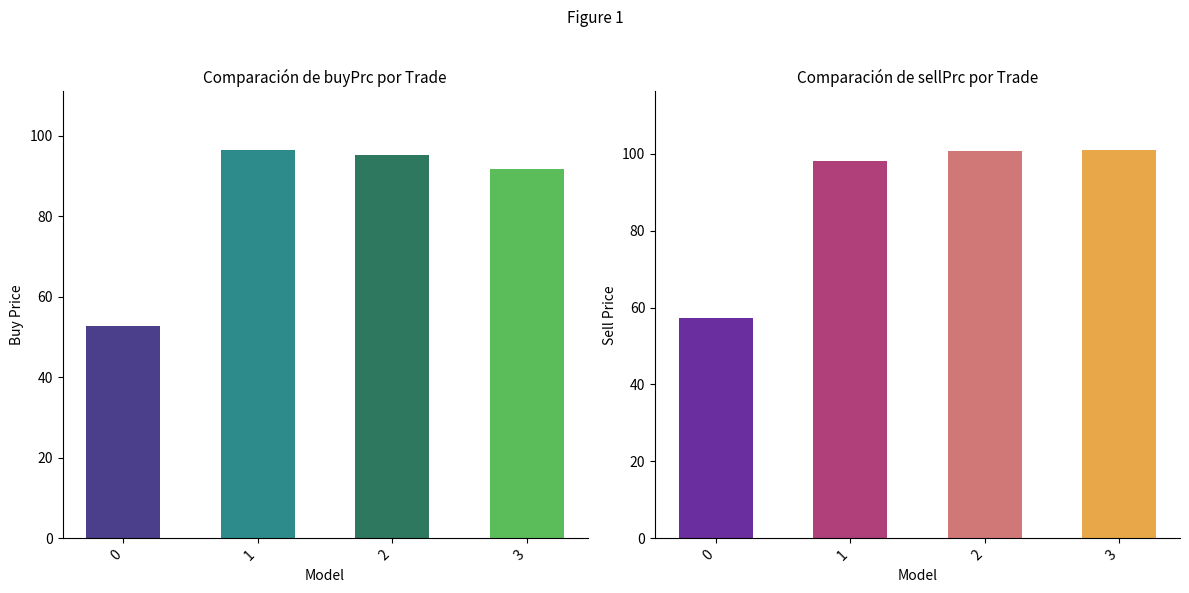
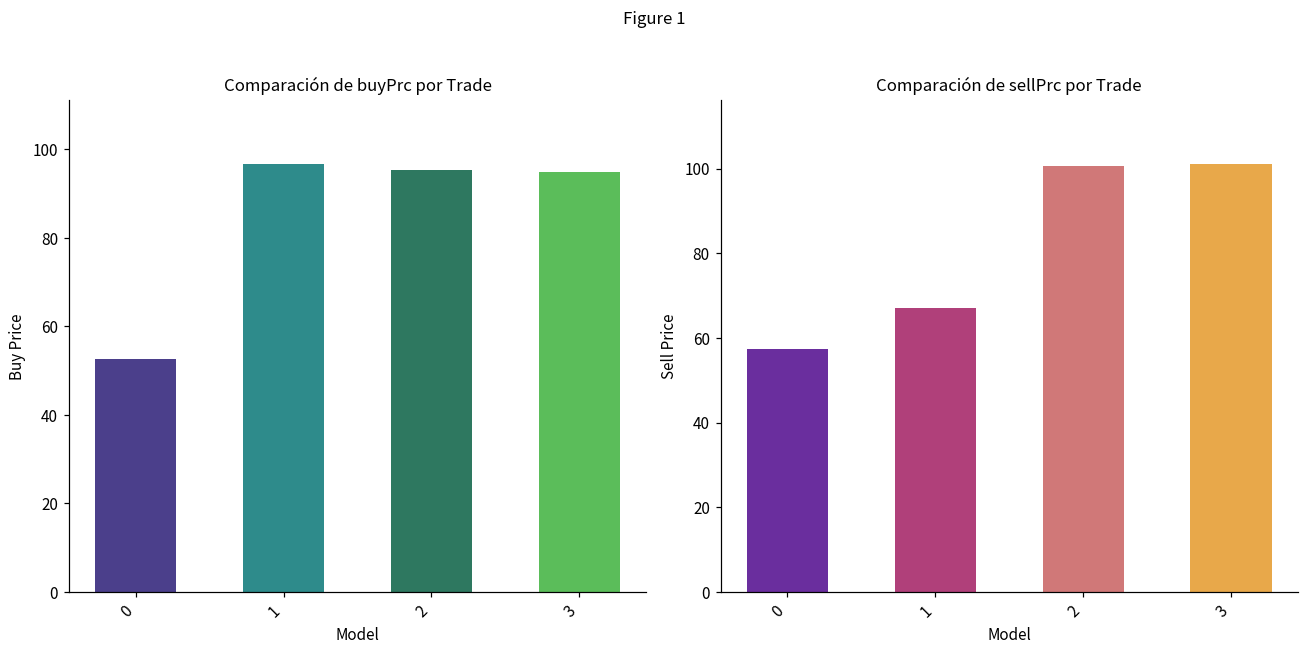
Comparación de buyPrc por Trade, 3: 92 -> 95
Comparación de sellPrc por Trade, 1: 98 -> 67
